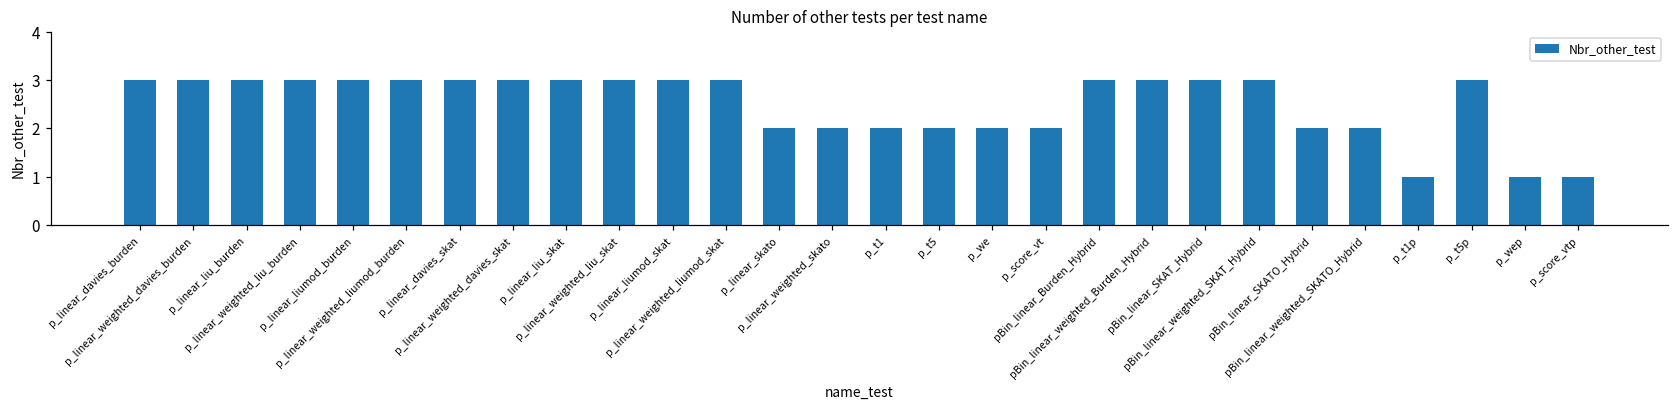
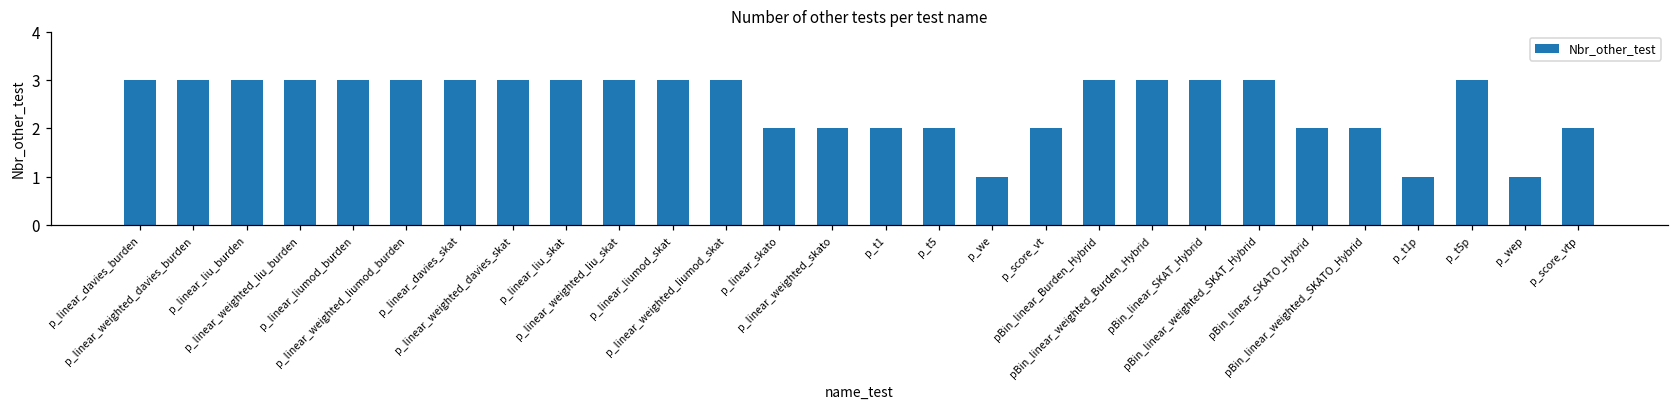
p_we: 2 -> 1
p_score_vtp: 1 -> 2
